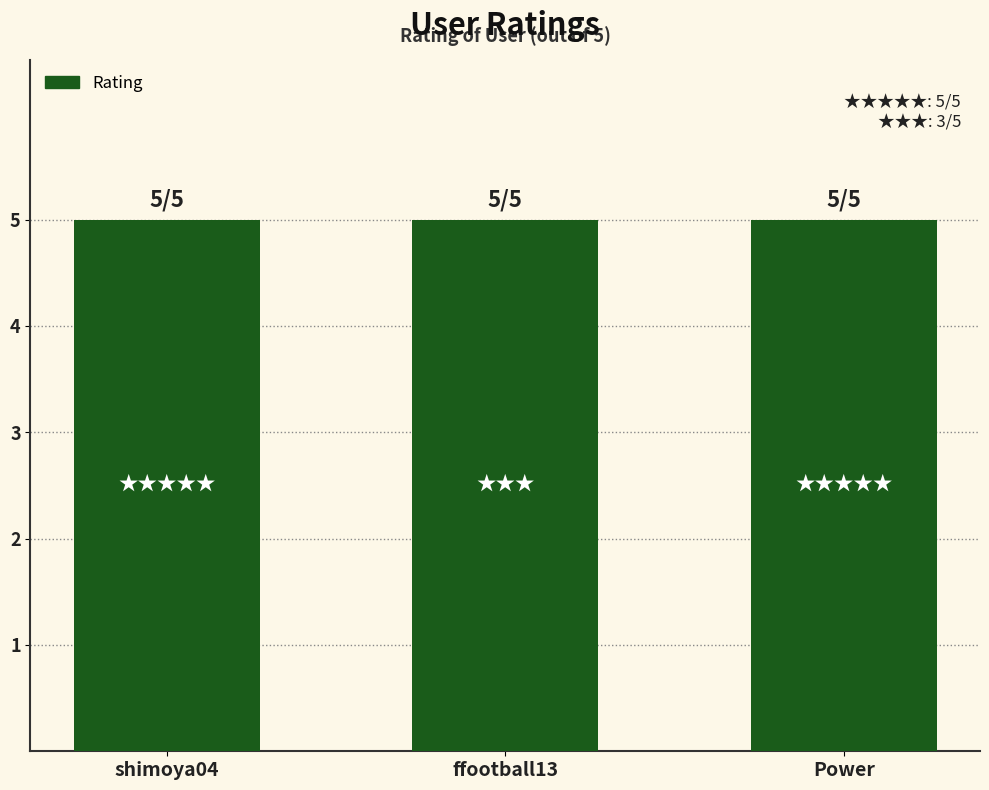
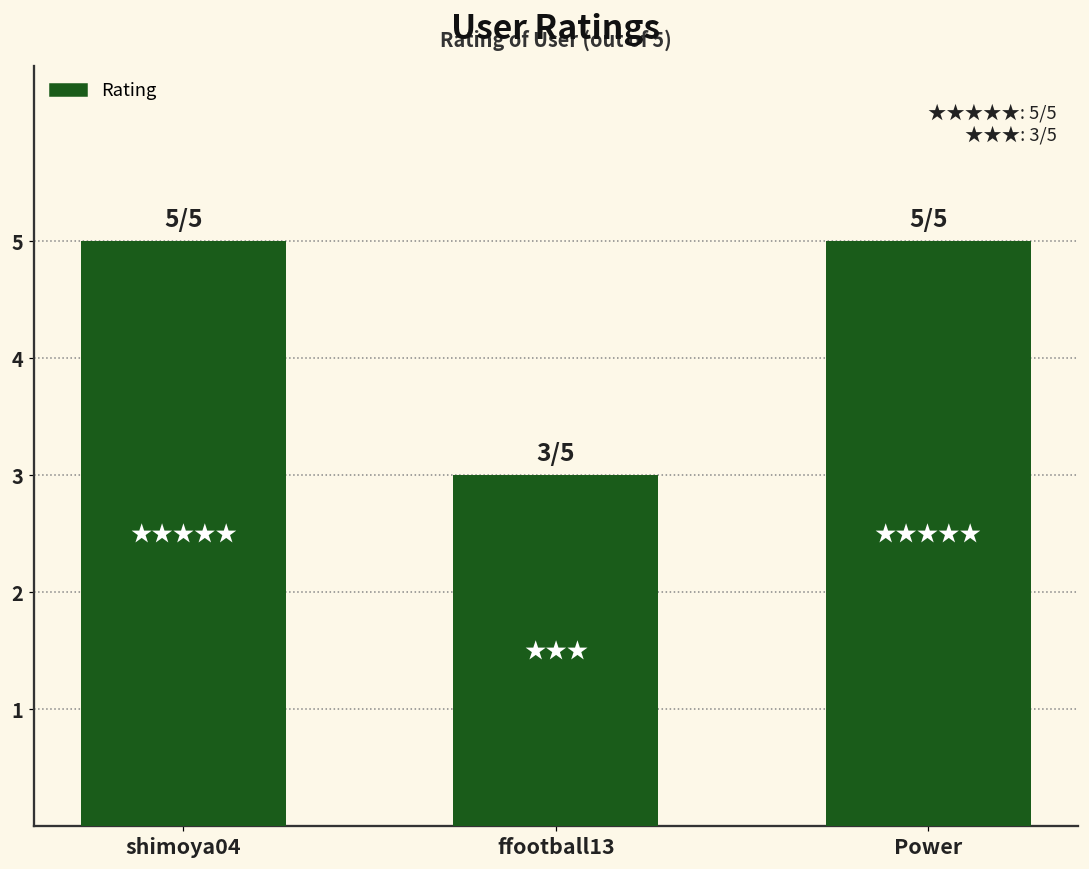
ffootball13: 5 -> 3
